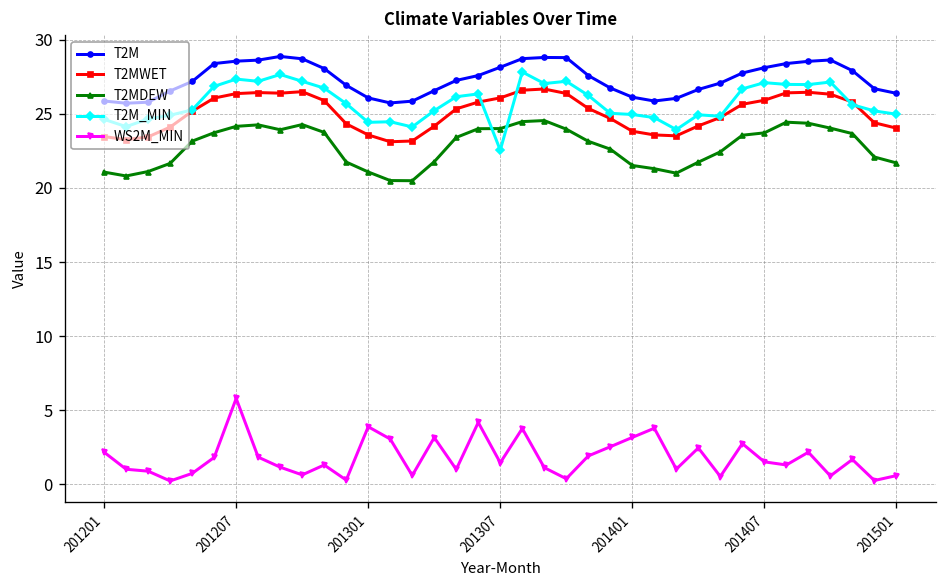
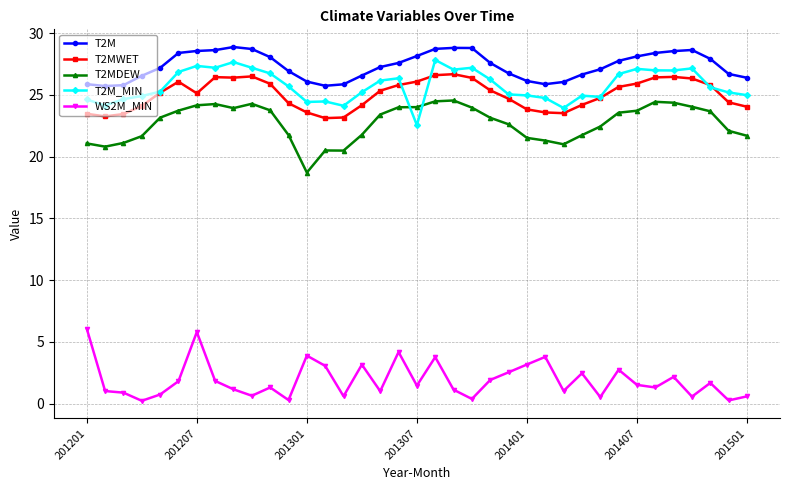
WS2M_MIN, 201201: 2.2 -> 6.1
T2MWET, 201207: 26.4 -> 25.1
T2MDEW, 201301: 21.1 -> 18.7
